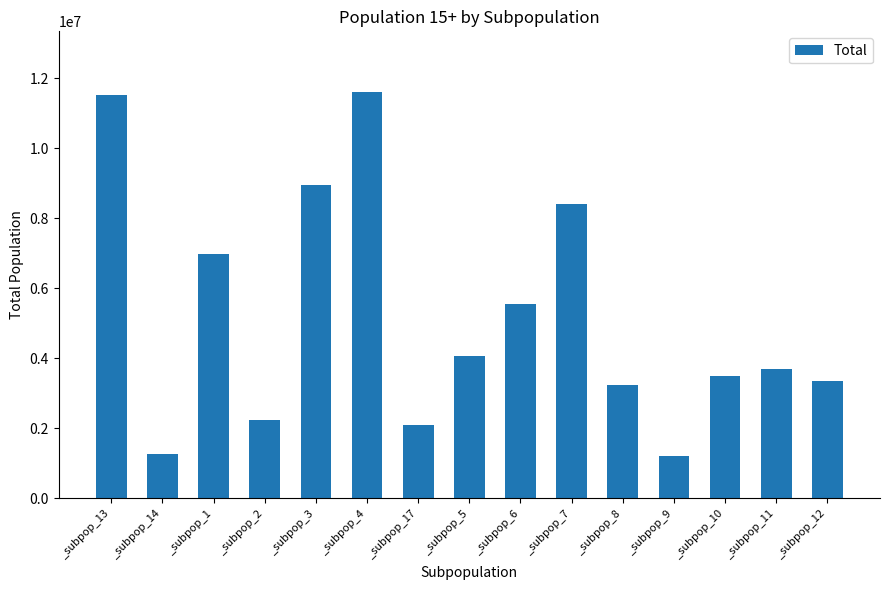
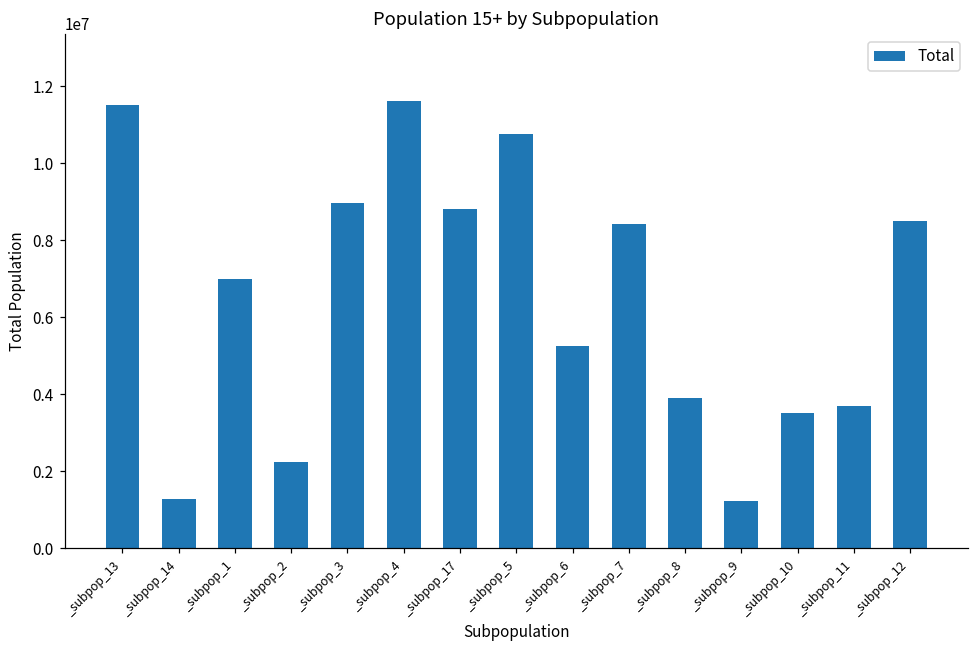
_subpop_17: 2100000 -> 8800000
_subpop_5: 4100000 -> 10800000
_subpop_6: 5500000 -> 5300000
_subpop_8: 3200000 -> 3900000
_subpop_12: 3300000 -> 8500000
